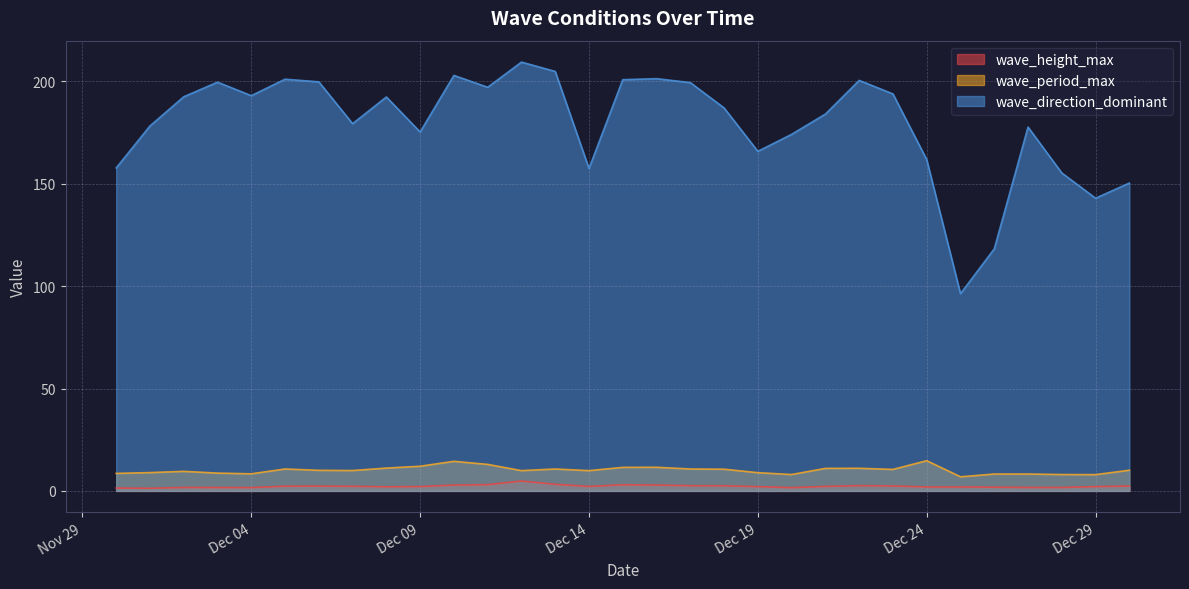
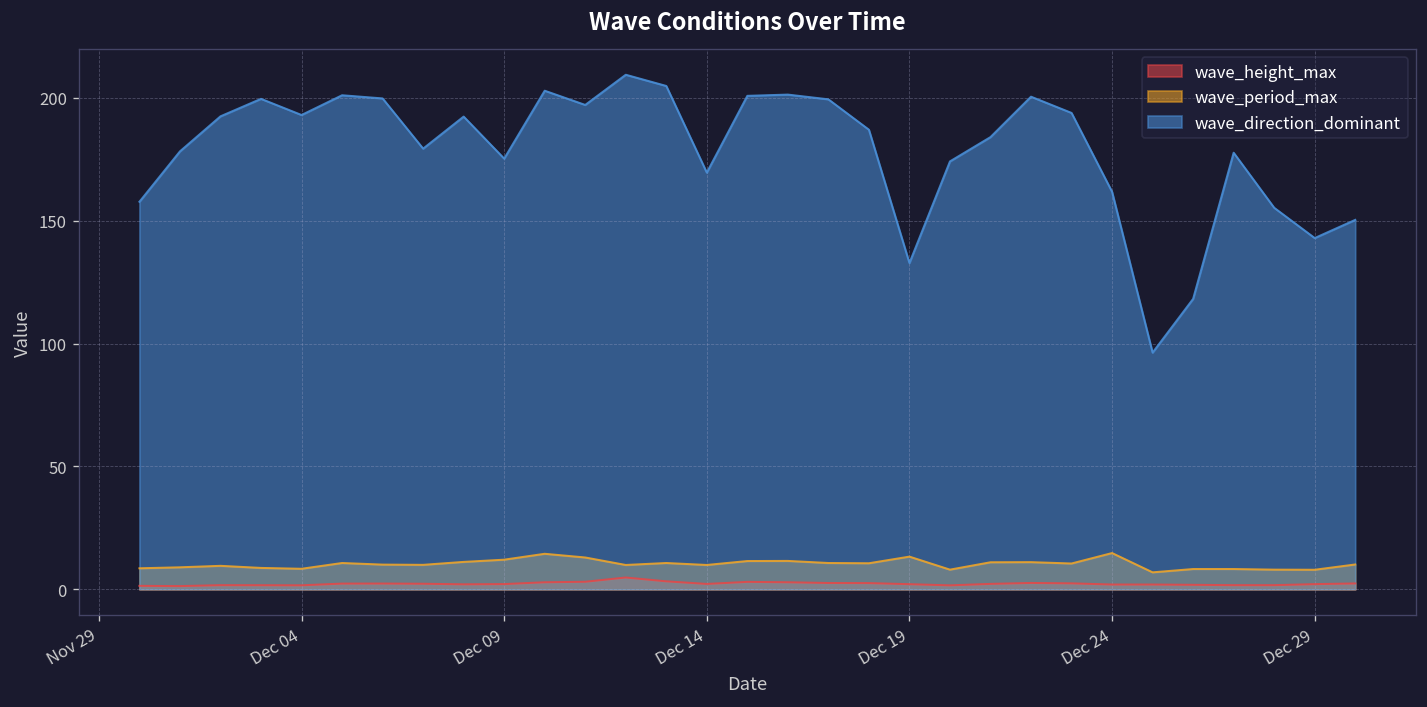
wave_direction_dominant, Dec 14: 157 -> 170
wave_period_max, Dec 19: 9 -> 13
wave_direction_dominant, Dec 19: 166 -> 133
